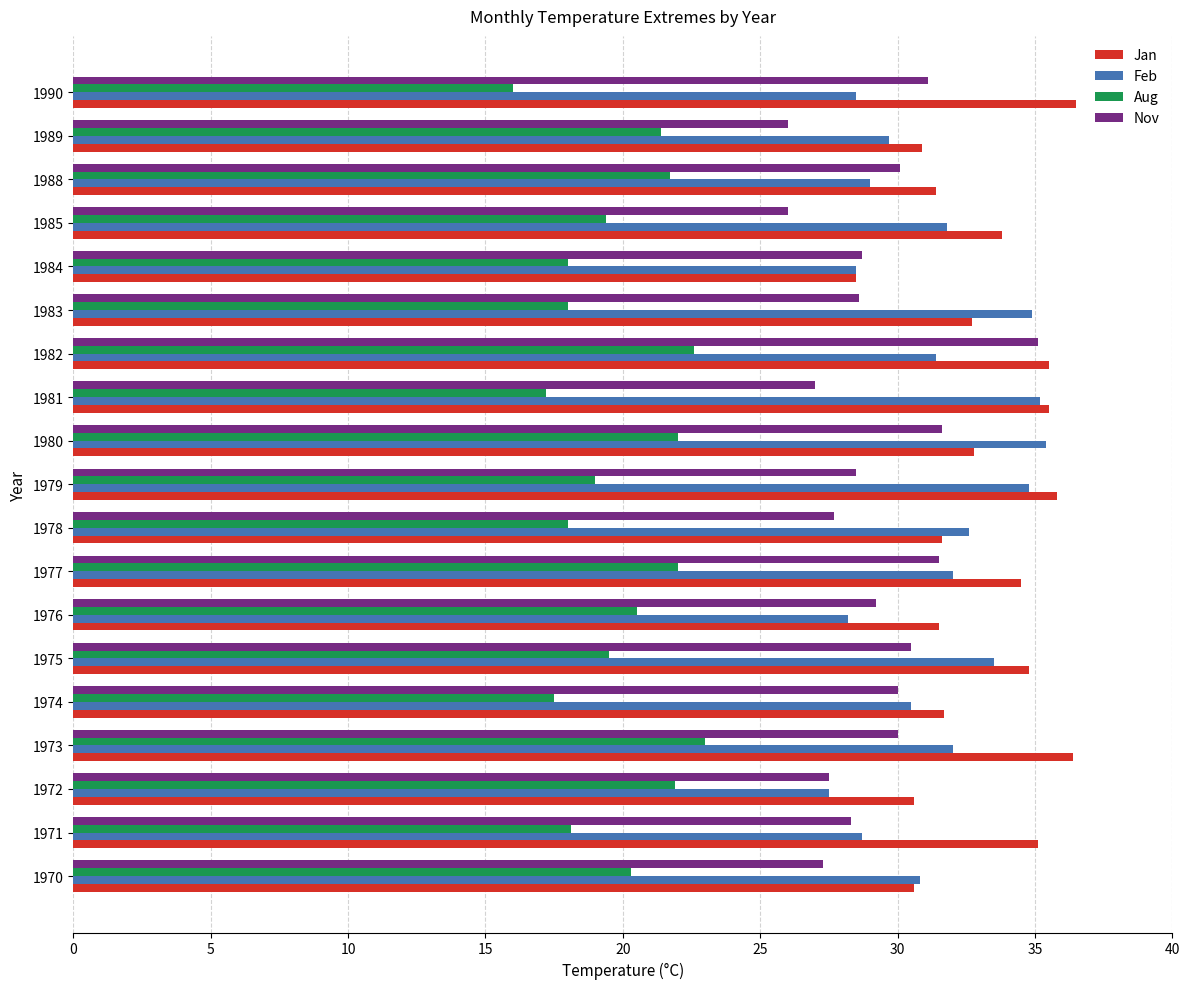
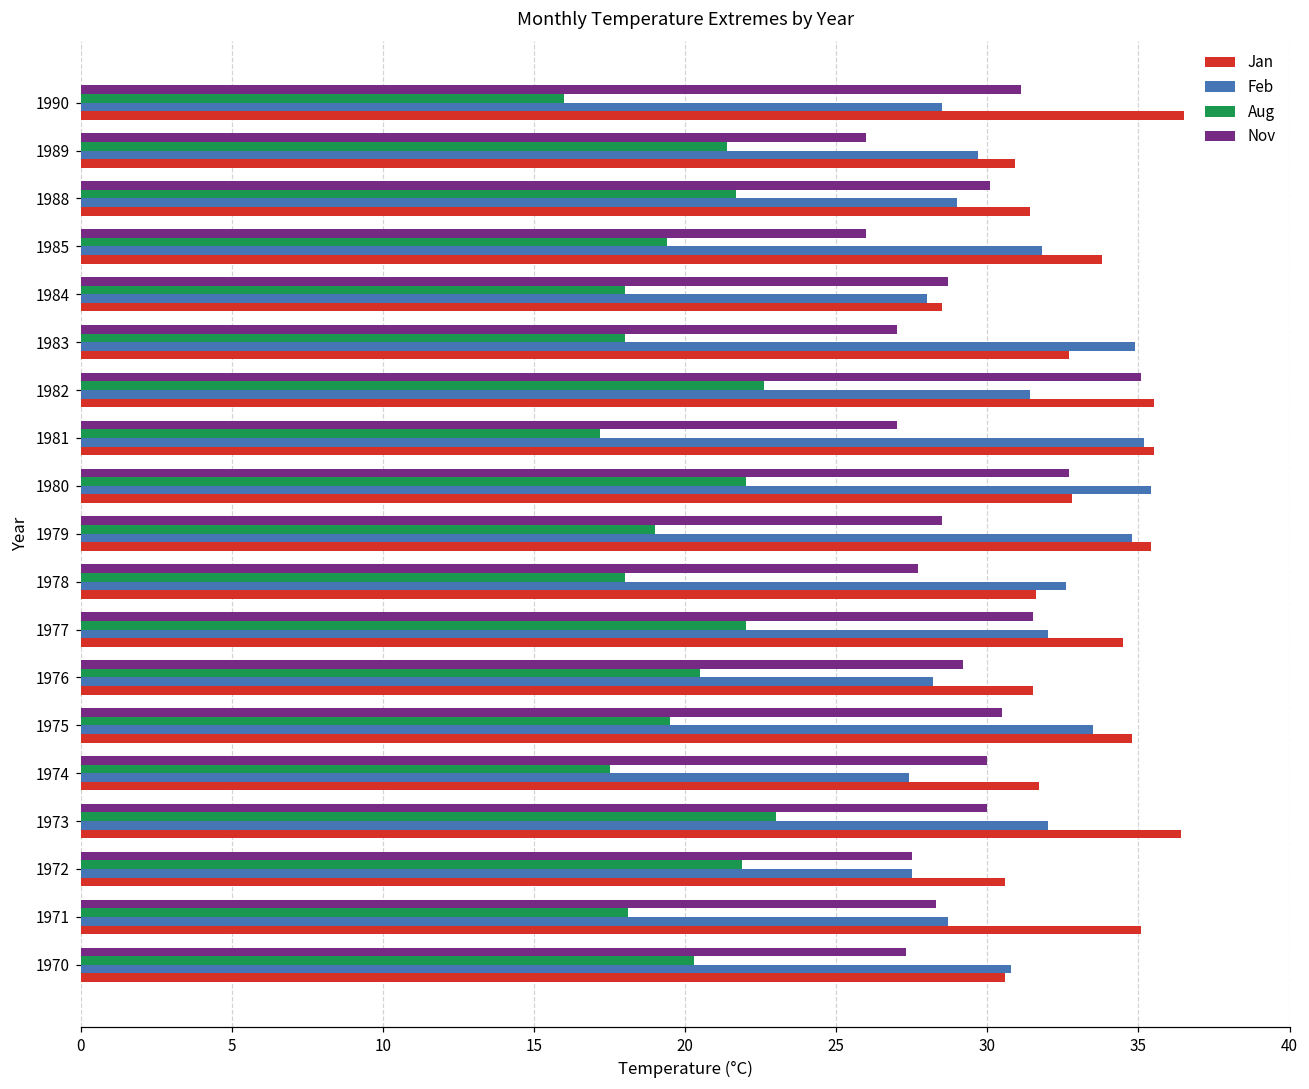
Feb, 1984: 28.5 -> 28.0
Nov, 1983: 28.6 -> 27.0
Nov, 1980: 31.6 -> 32.7
Jan, 1979: 35.8 -> 35.4
Feb, 1974: 30.5 -> 27.4
